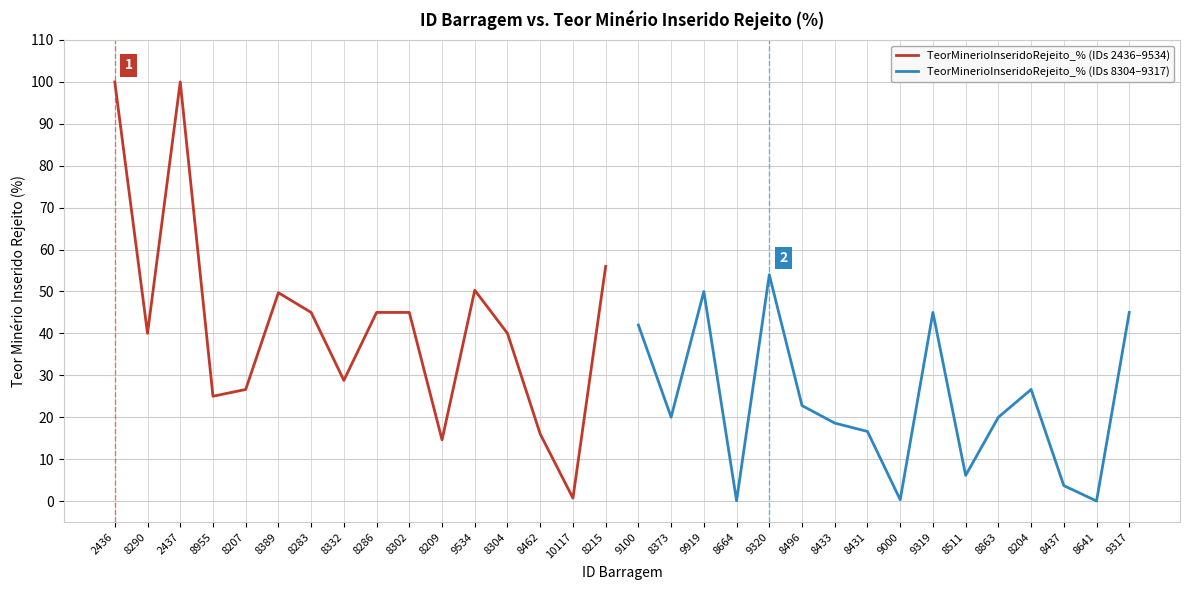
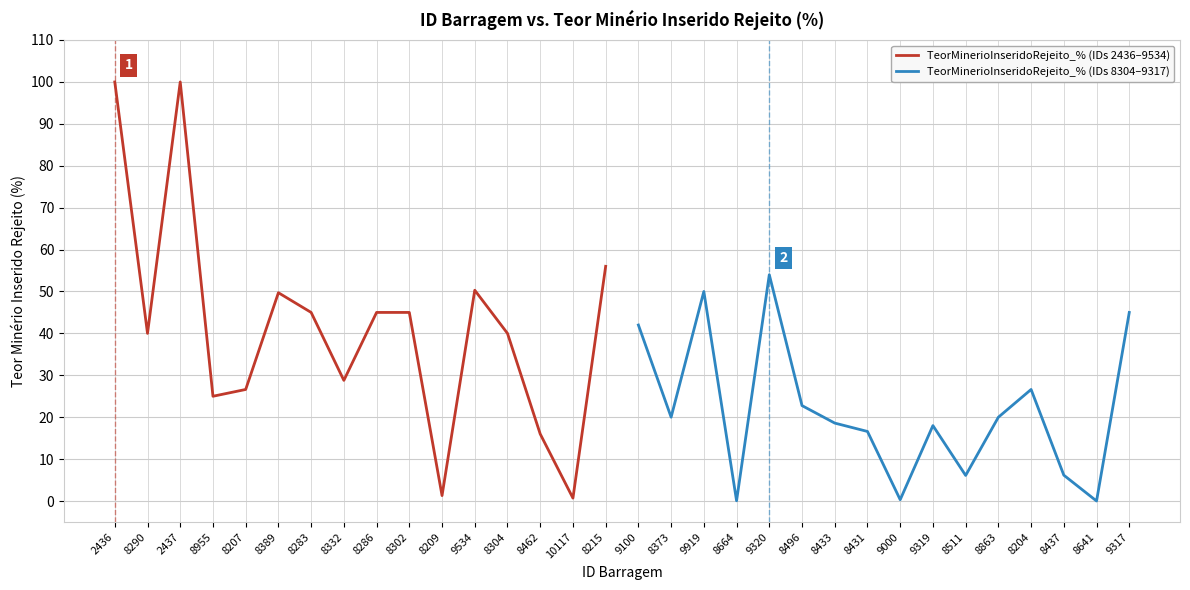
TeorMinerioInseridoRejeito_% (IDs 2436–9534), 8209: 15 -> 1
TeorMinerioInseridoRejeito_% (IDs 8304–9317), 9319: 45 -> 18
TeorMinerioInseridoRejeito_% (IDs 8304–9317), 8437: 4 -> 6
